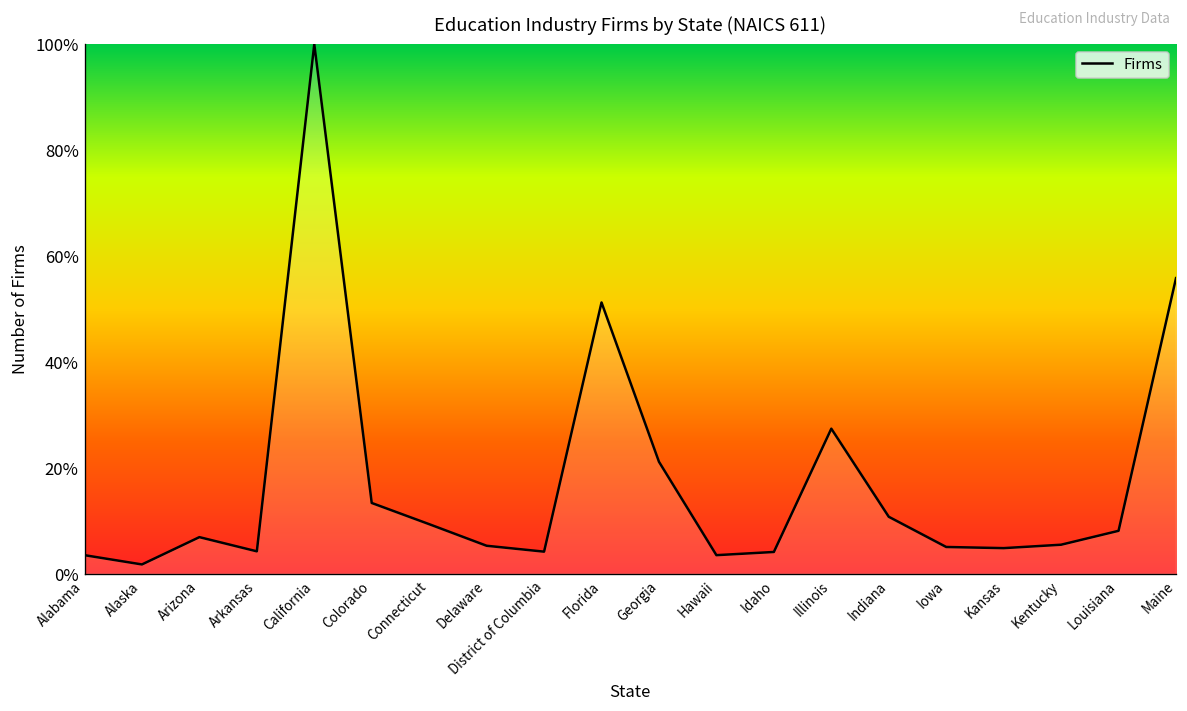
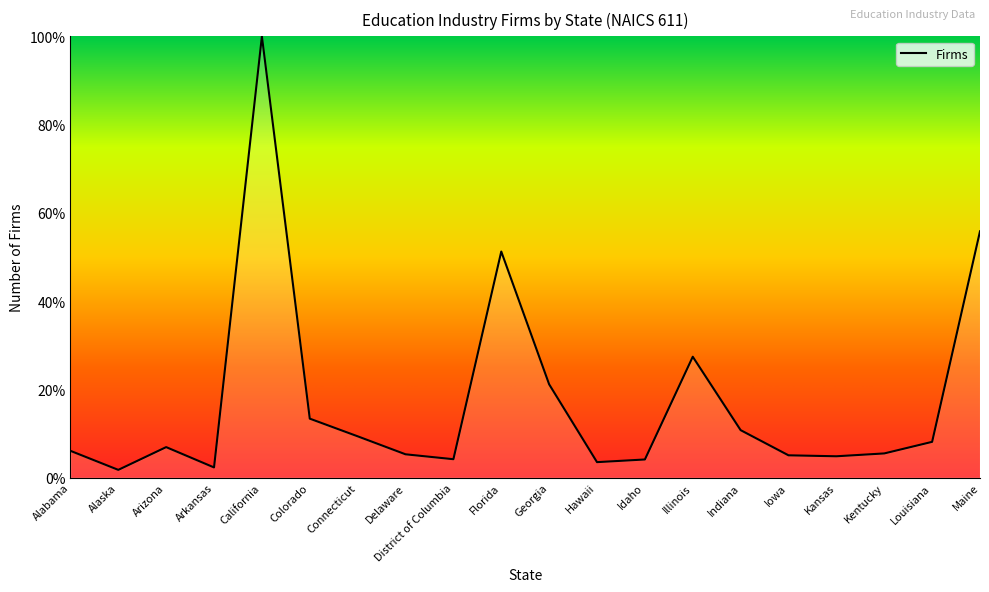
Alabama: 4% -> 6%
Arkansas: 4% -> 2%
